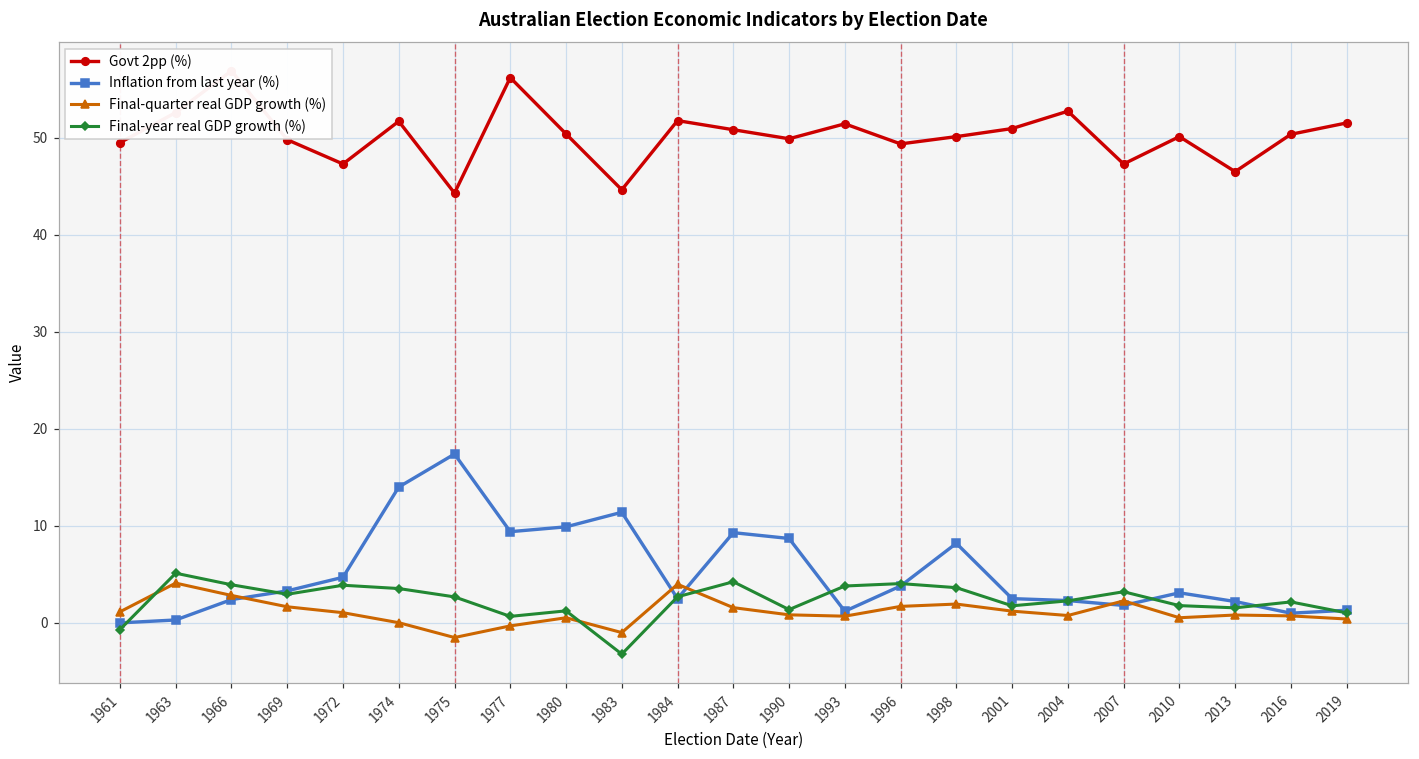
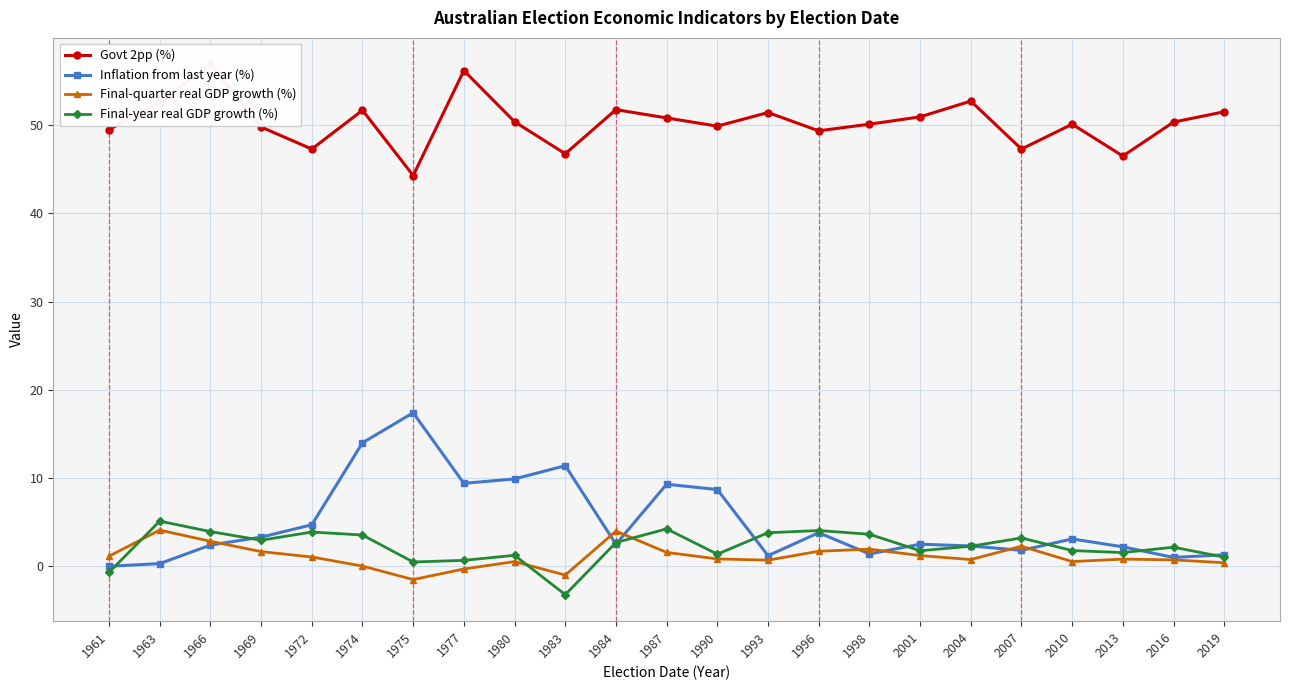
Final-year real GDP growth (%), 1975: 3 -> 0
Govt 2pp (%), 1983: 45 -> 47
Inflation from last year (%), 1998: 8 -> 1
